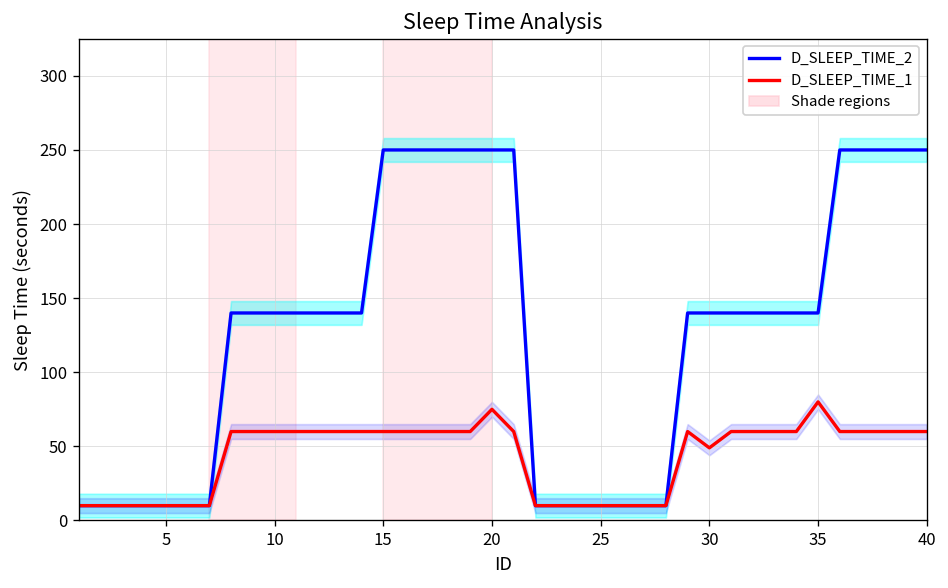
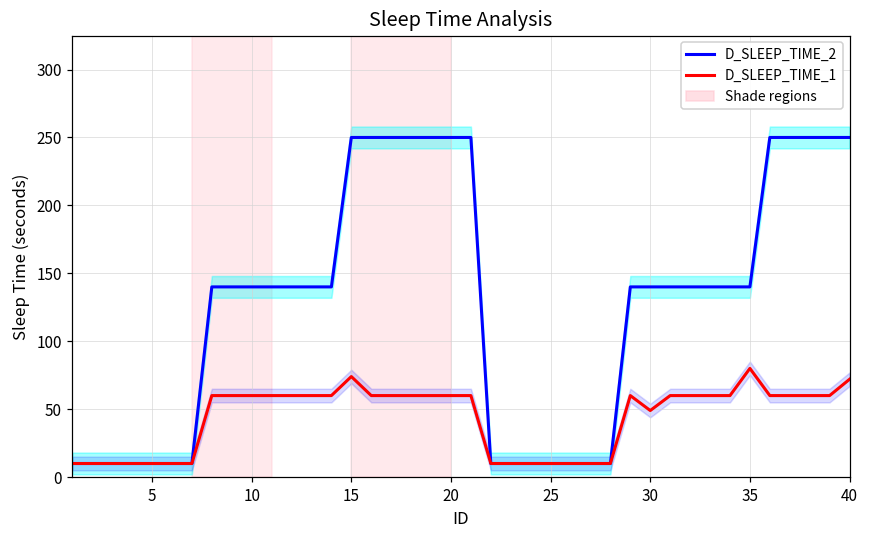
D_SLEEP_TIME_1, 15: 60 -> 74
D_SLEEP_TIME_1, 20: 75 -> 60
D_SLEEP_TIME_1, 40: 60 -> 72
